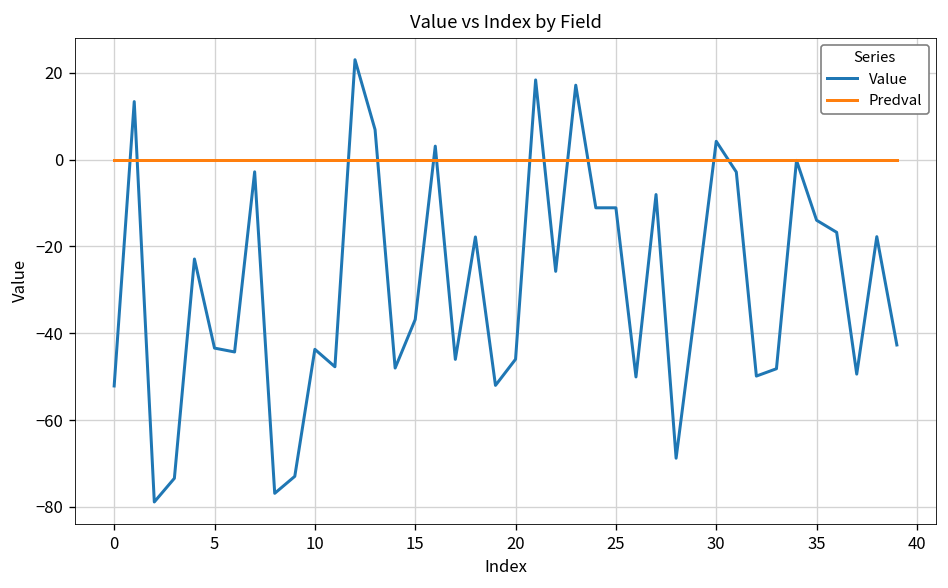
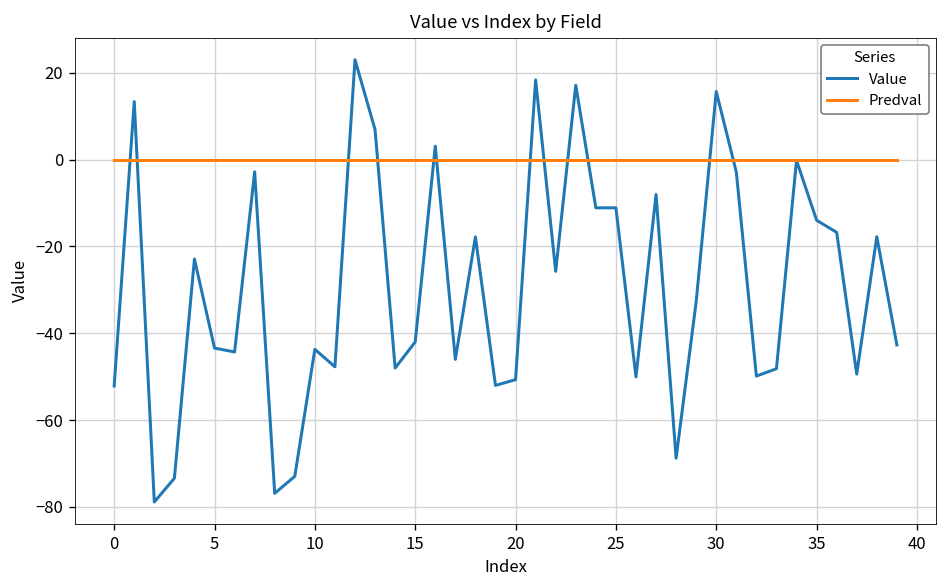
Value, 15: -37 -> -42
Value, 20: -46 -> -51
Value, 30: 4 -> 16
